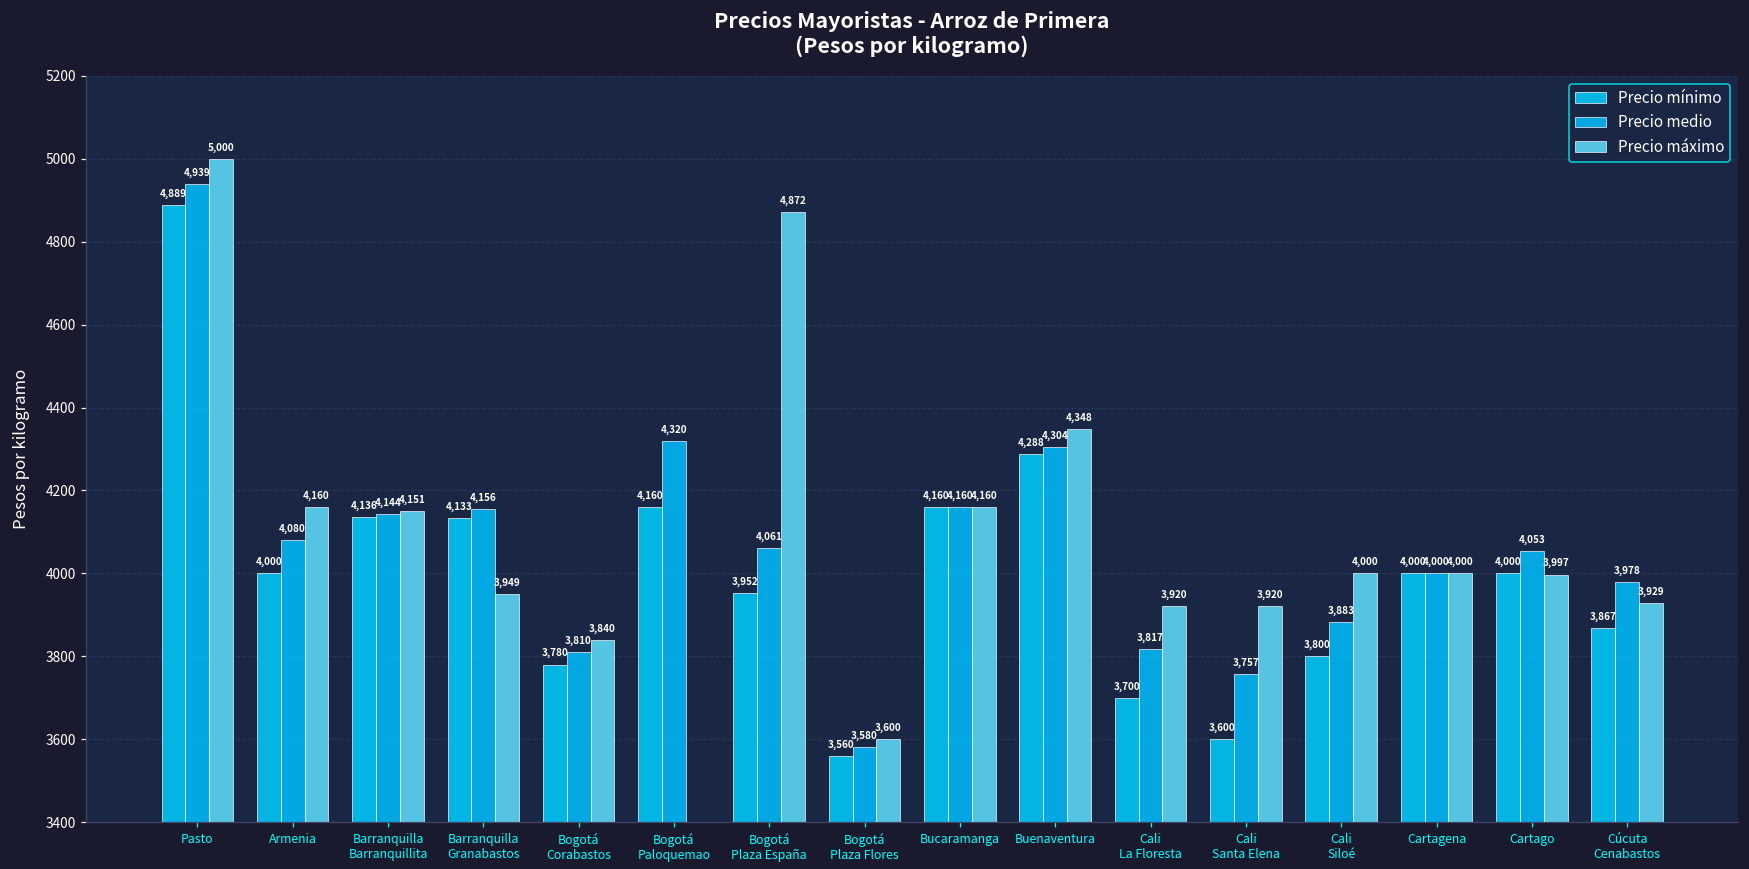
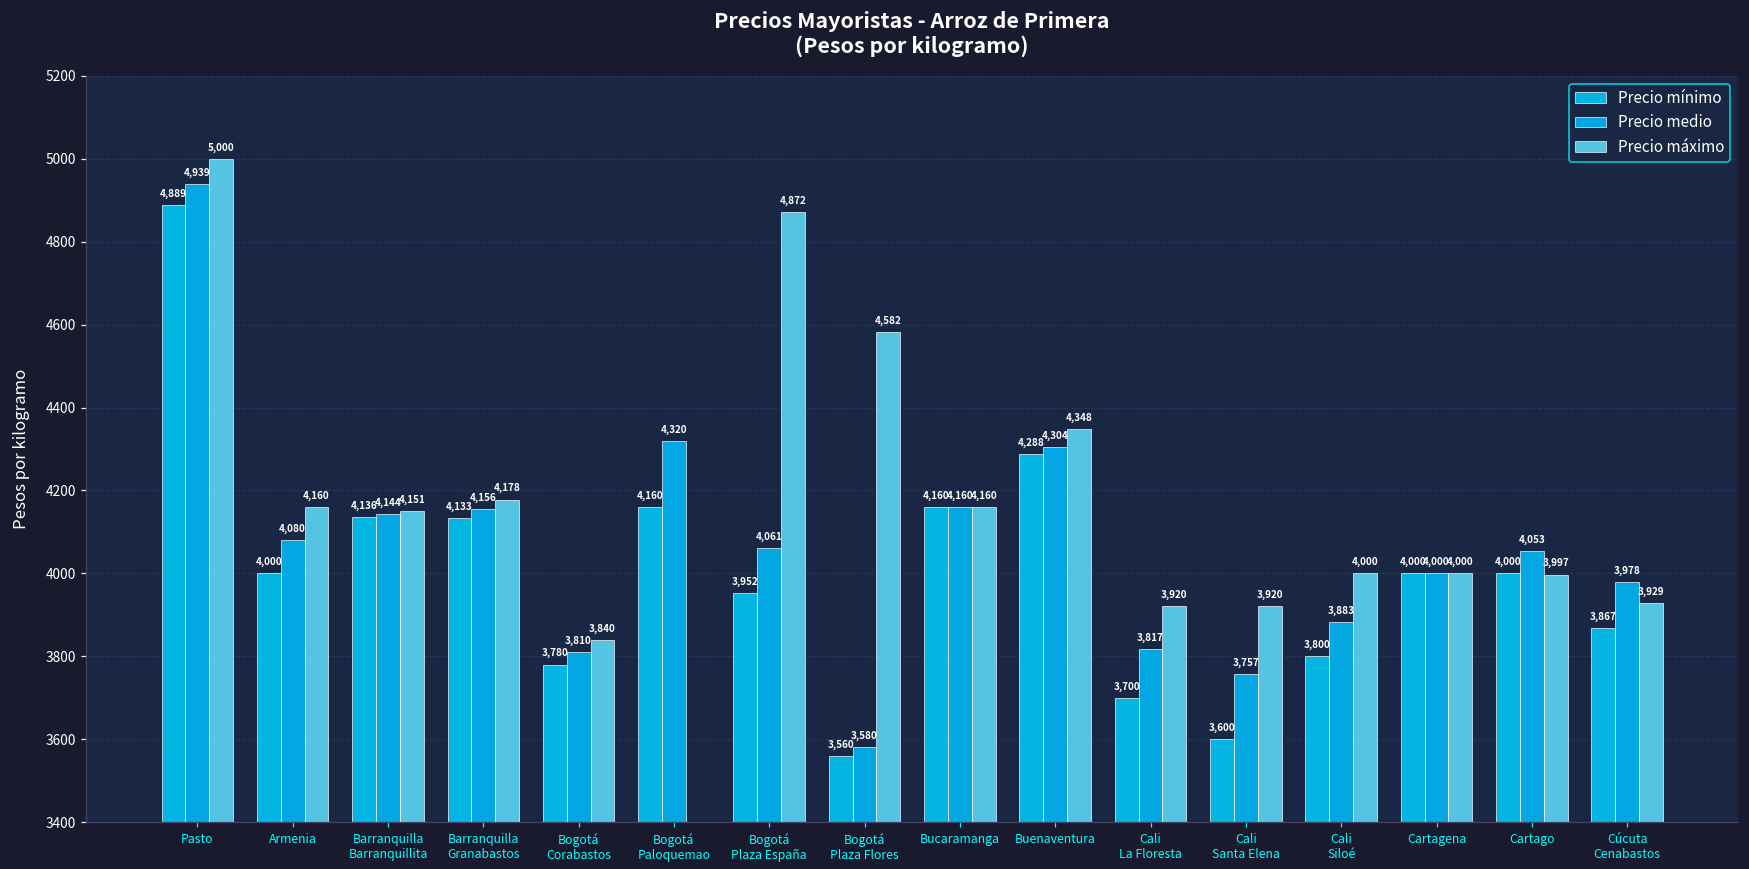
Precio máximo, Barranquilla Granabastos: 3,949 -> 4,178
Precio máximo, Bogotá Plaza Flores: 3,600 -> 4,582
